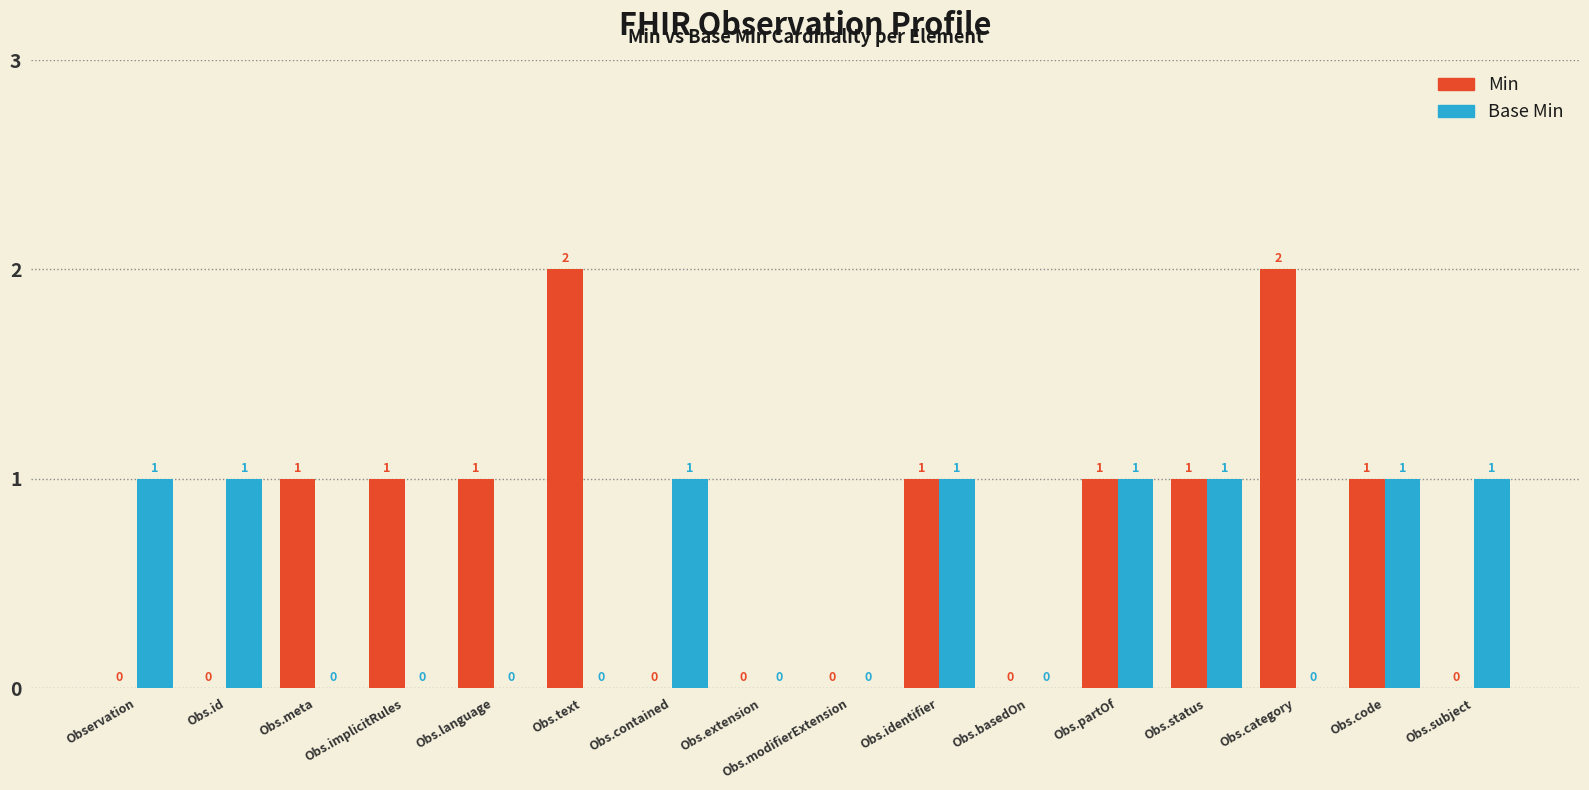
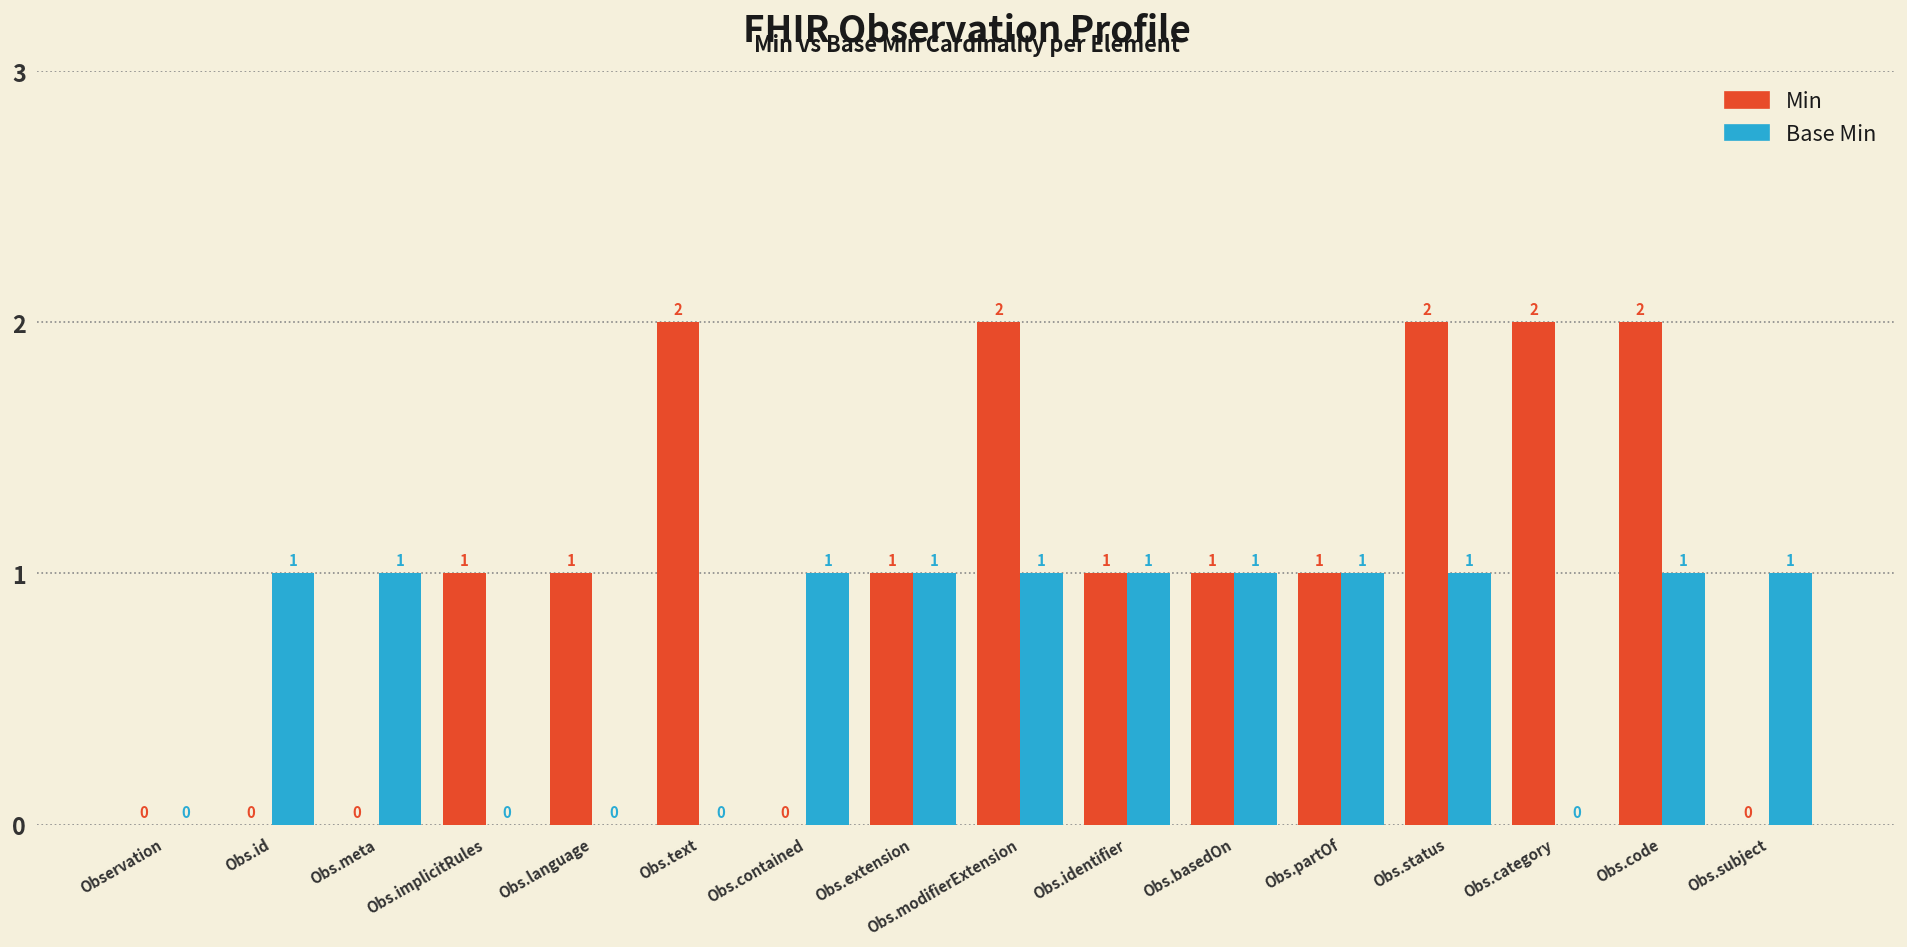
Base Min, Observation: 1 -> 0
Min, Obs.meta: 1 -> 0
Base Min, Obs.meta: 0 -> 1
Min, Obs.extension: 0 -> 1
Base Min, Obs.extension: 0 -> 1
Min, Obs.modifierExtension: 0 -> 2
Base Min, Obs.modifierExtension: 0 -> 1
Min, Obs.basedOn: 0 -> 1
Base Min, Obs.basedOn: 0 -> 1
Min, Obs.status: 1 -> 2
Min, Obs.code: 1 -> 2
